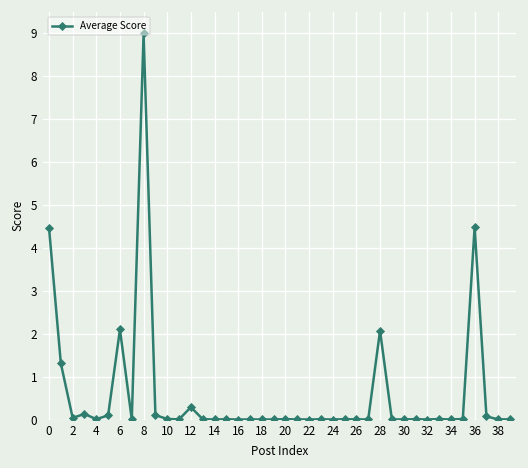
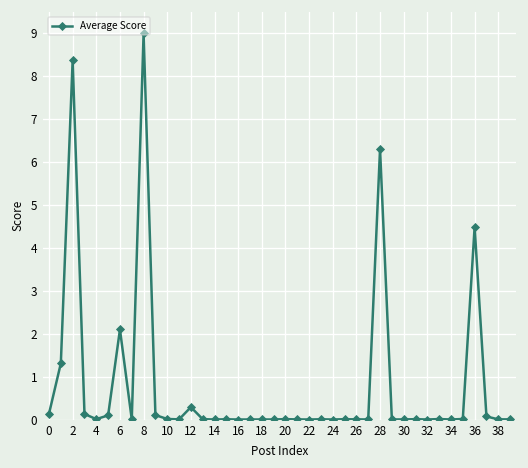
0: 4.5 -> 0.1
2: 0.0 -> 8.4
28: 2.1 -> 6.3
